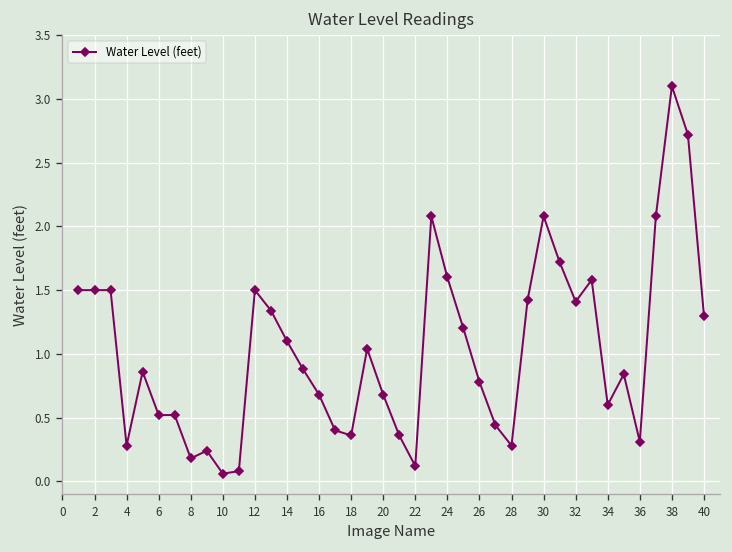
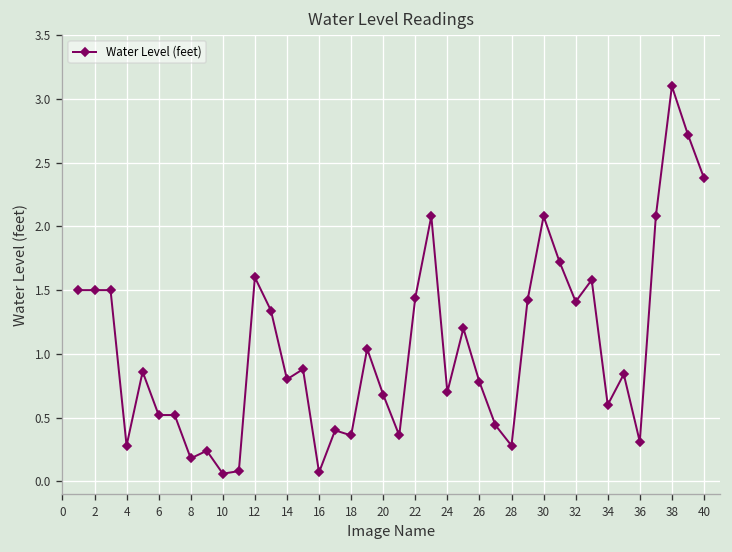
12: 1.5 -> 1.6
14: 1.1 -> 0.8
16: 0.68 -> 0.07
22: 0.12 -> 1.44
24: 1.6 -> 0.7
40: 1.30 -> 2.38
